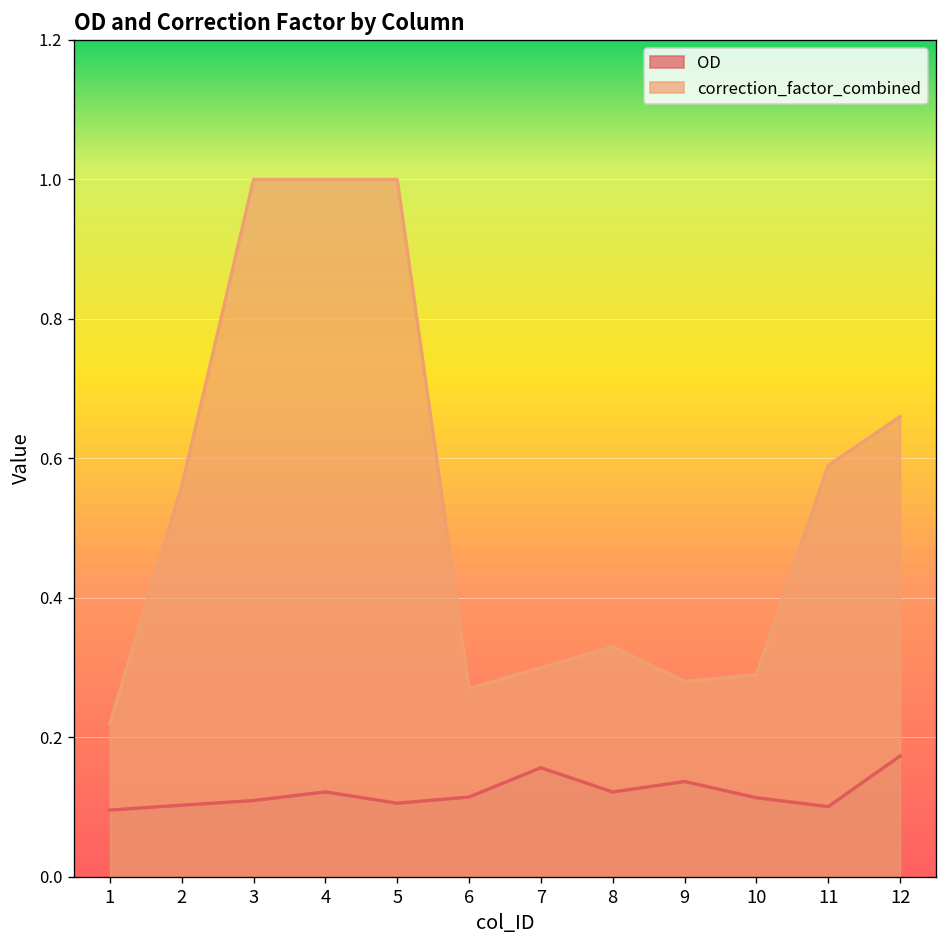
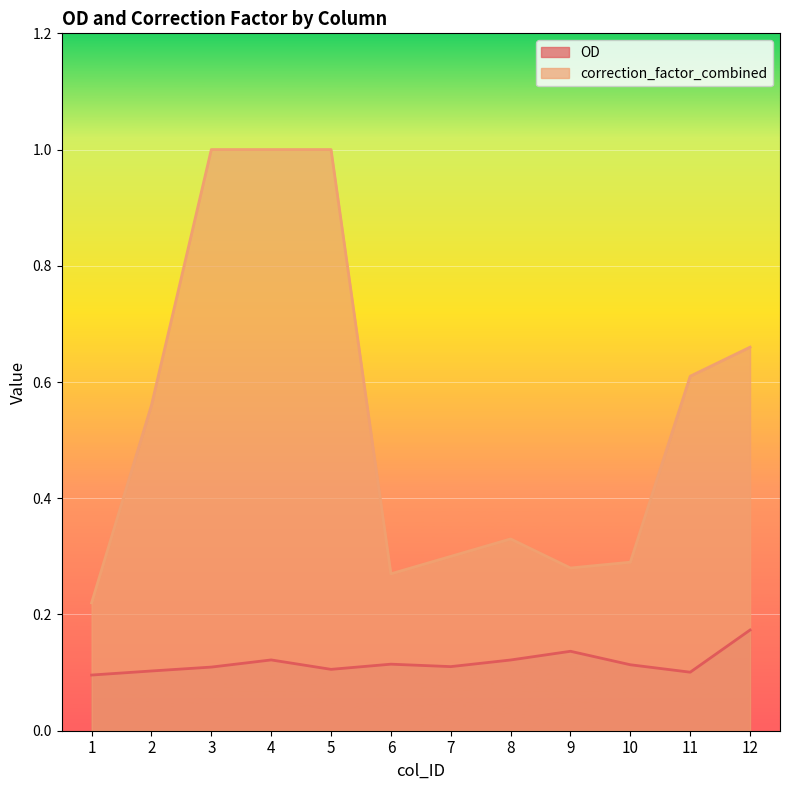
OD, 7: 0.16 -> 0.11
correction_factor_combined, 11: 0.59 -> 0.61
